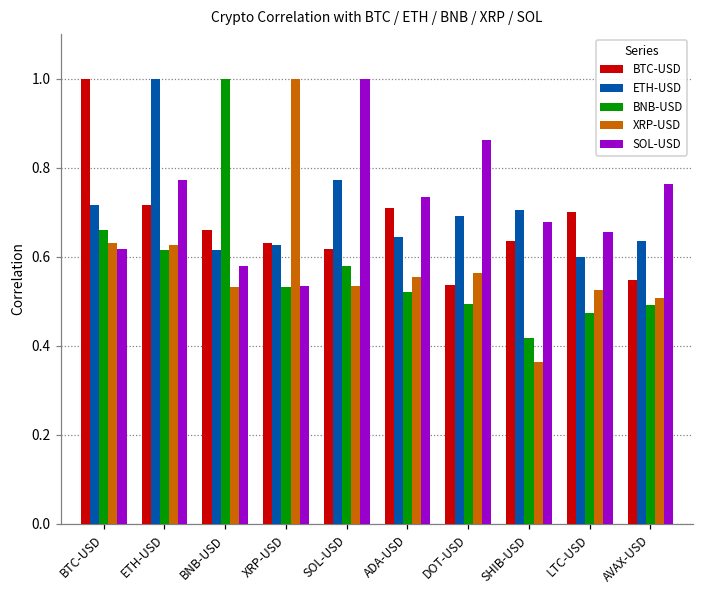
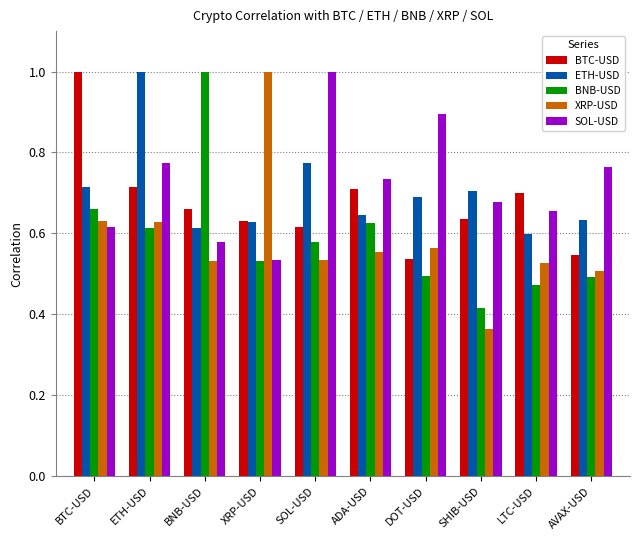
BNB-USD, ADA-USD: 0.52 -> 0.63
SOL-USD, DOT-USD: 0.86 -> 0.90
